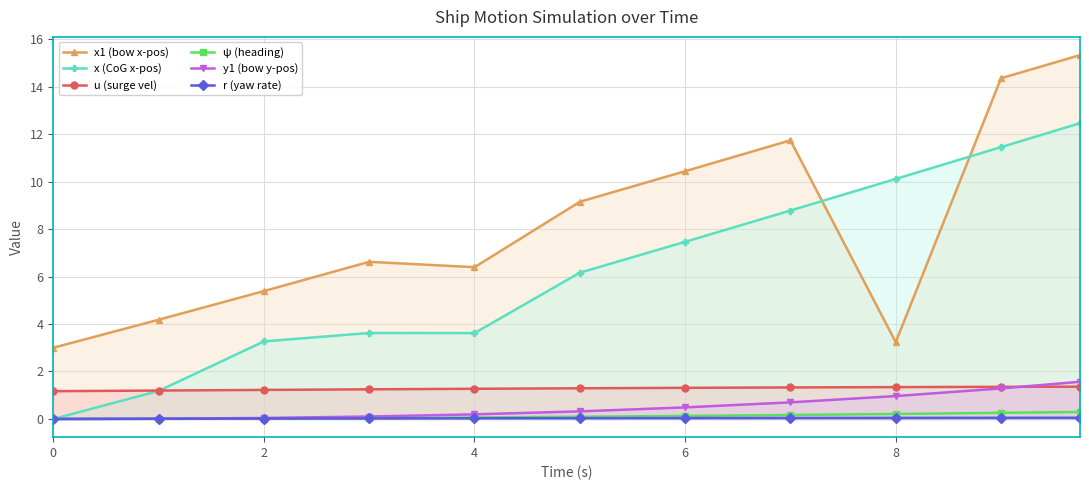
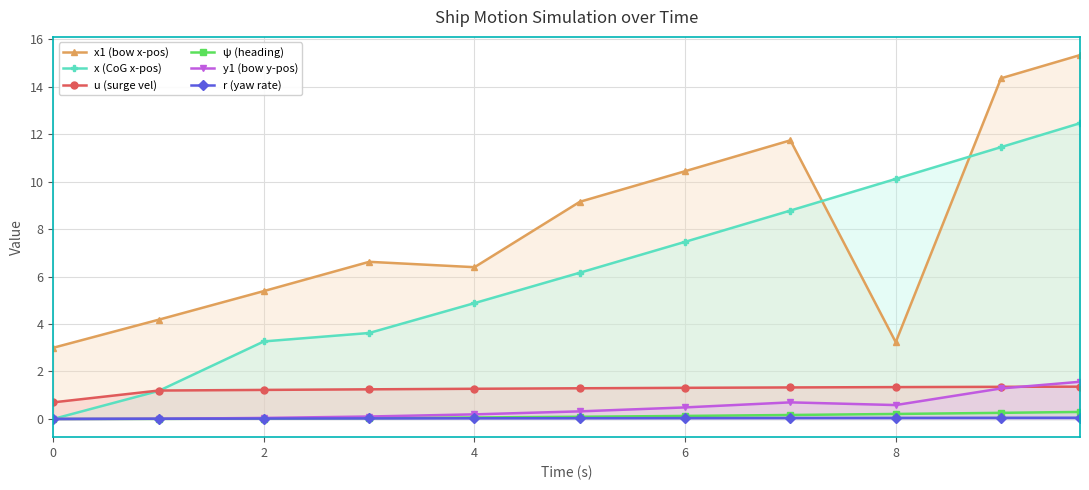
u (surge vel), 0: 1.2 -> 0.7
x (CoG x-pos), 4: 3.6 -> 4.9
y1 (bow y-pos), 8: 1.0 -> 0.6
